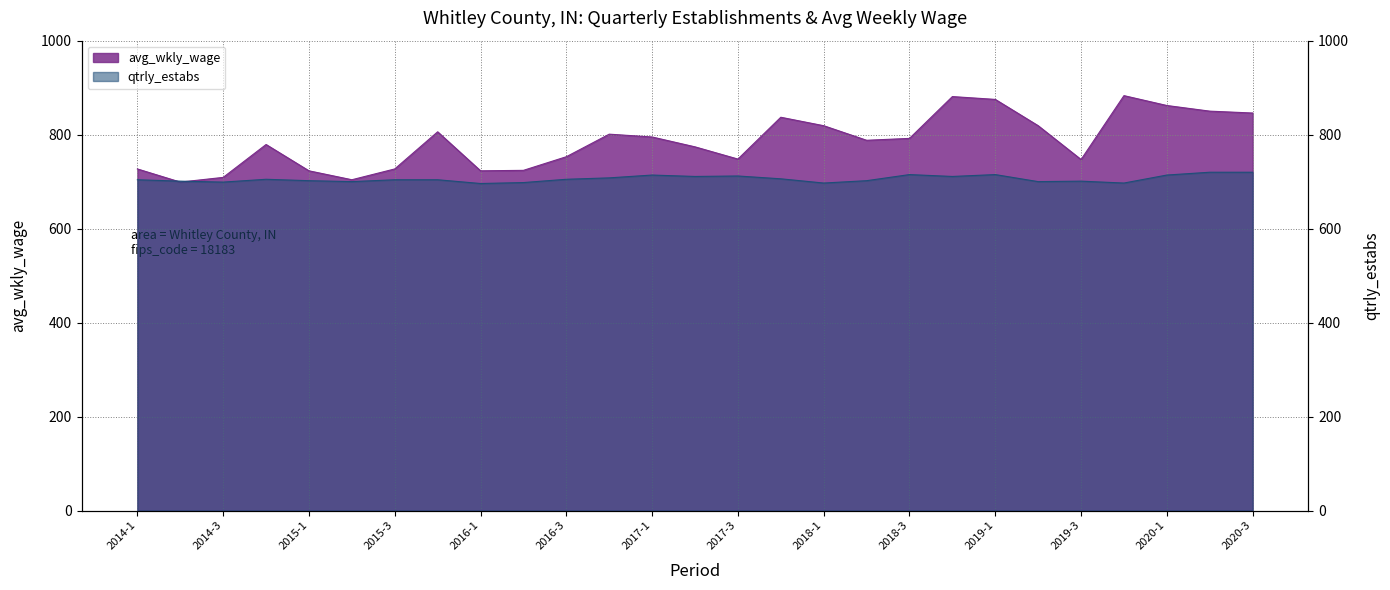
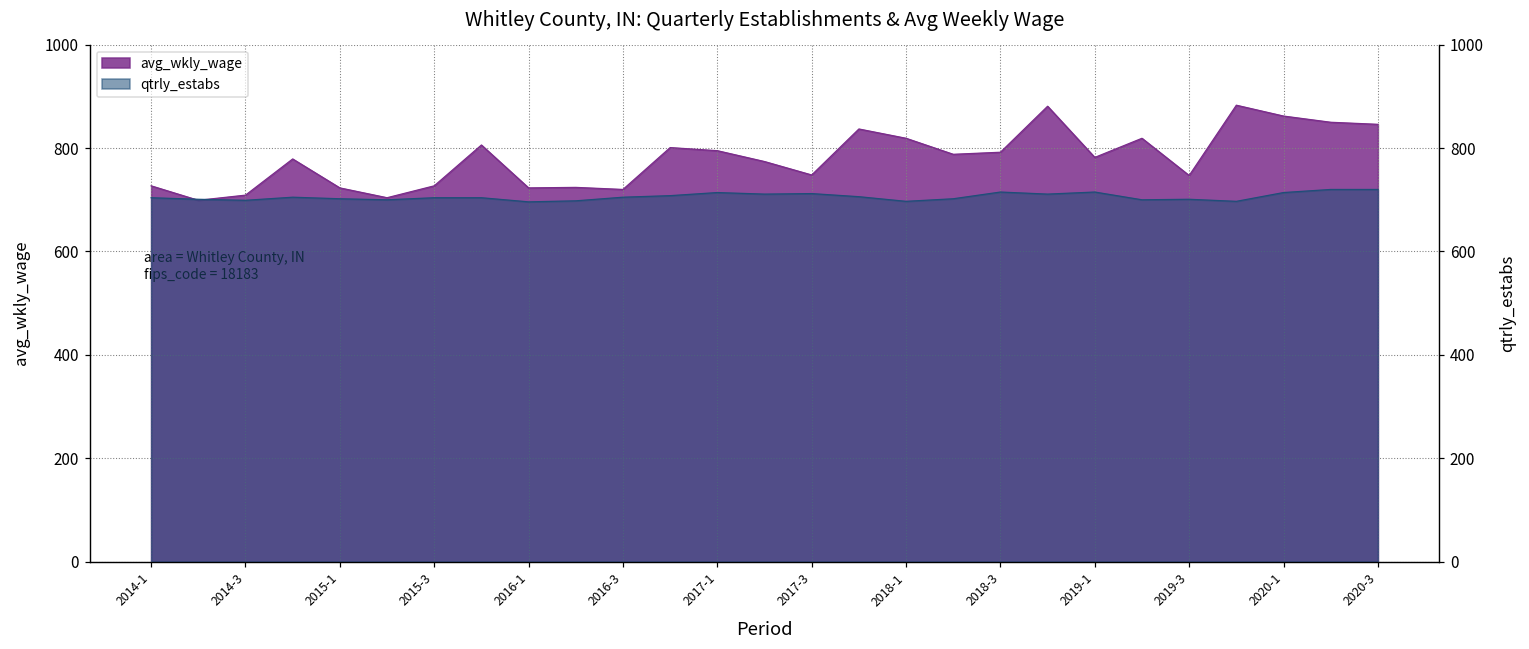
avg_wkly_wage, 2016-3: 750 -> 720
avg_wkly_wage, 2019-1: 880 -> 780
